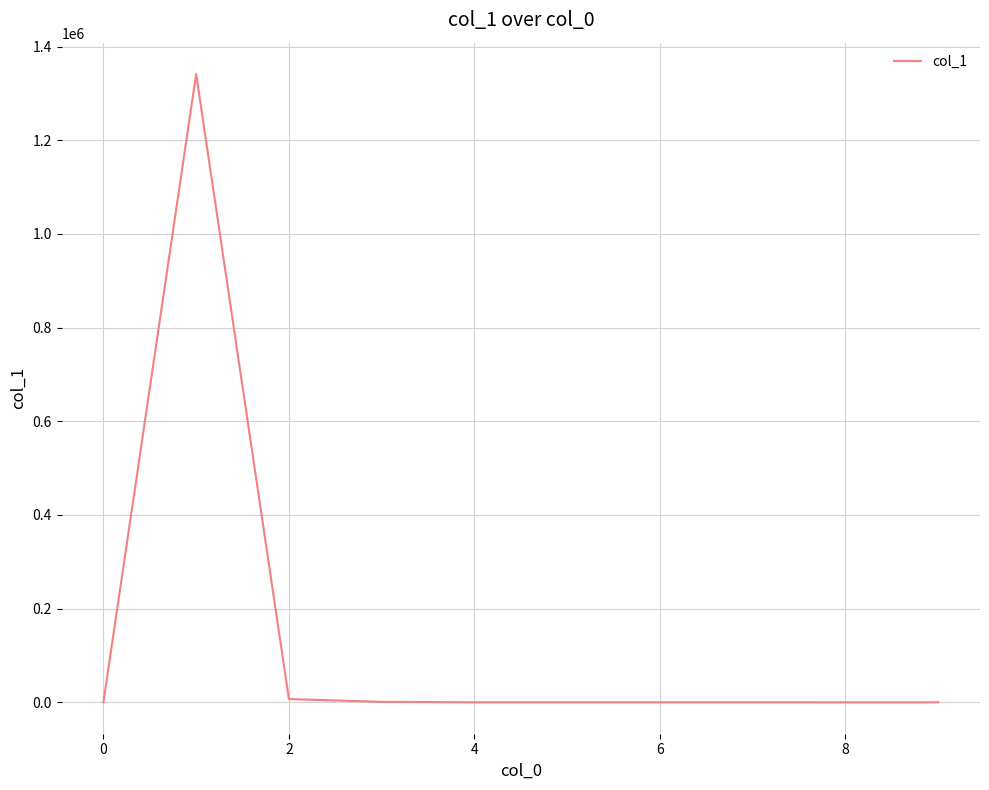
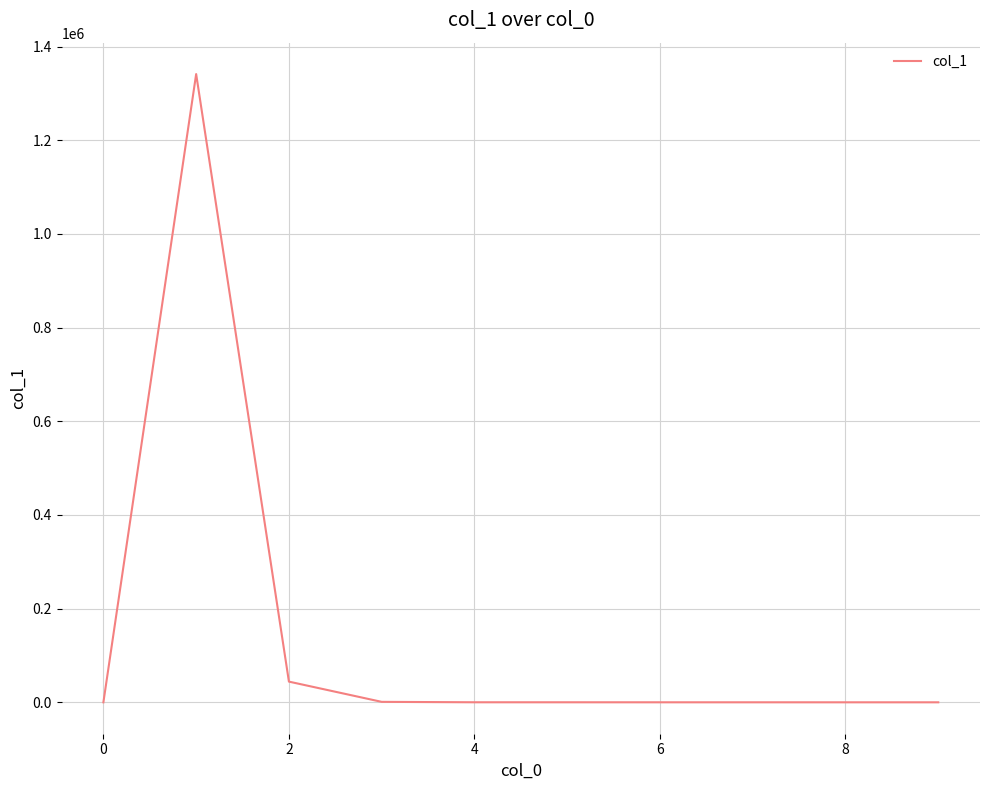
2: 10000 -> 40000
